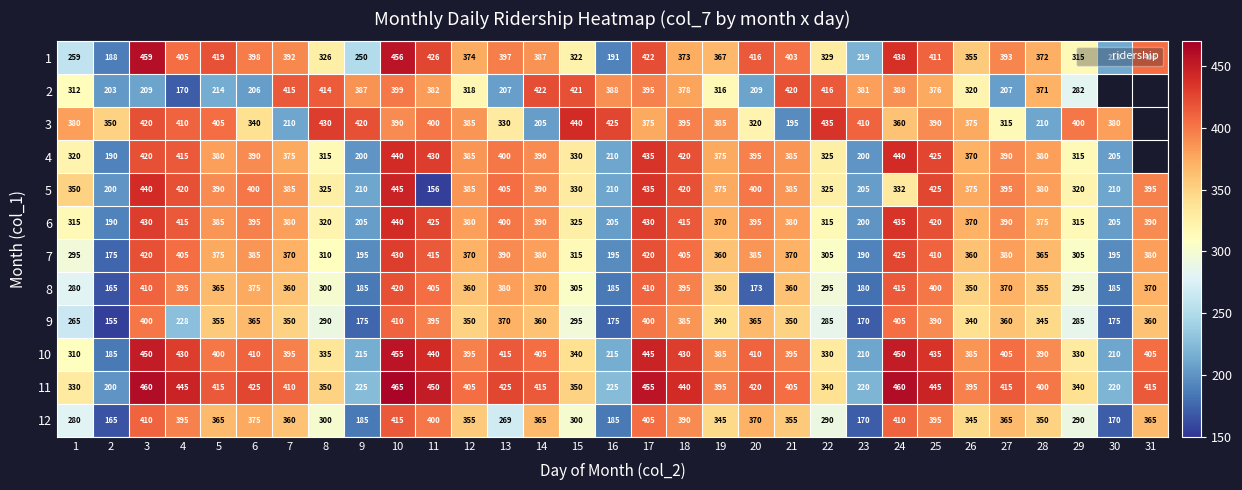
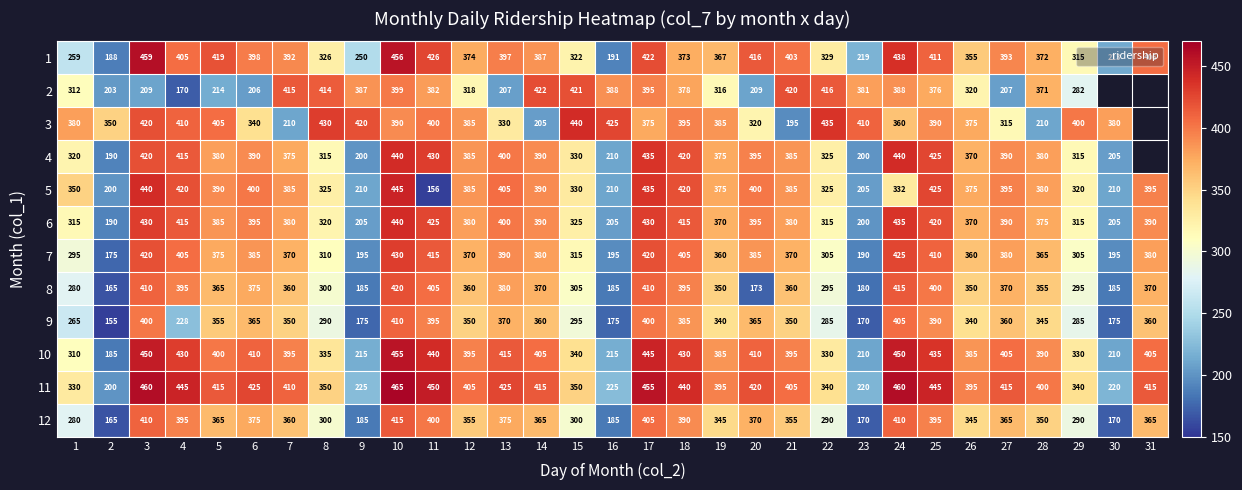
12, 13: 269 -> 375
